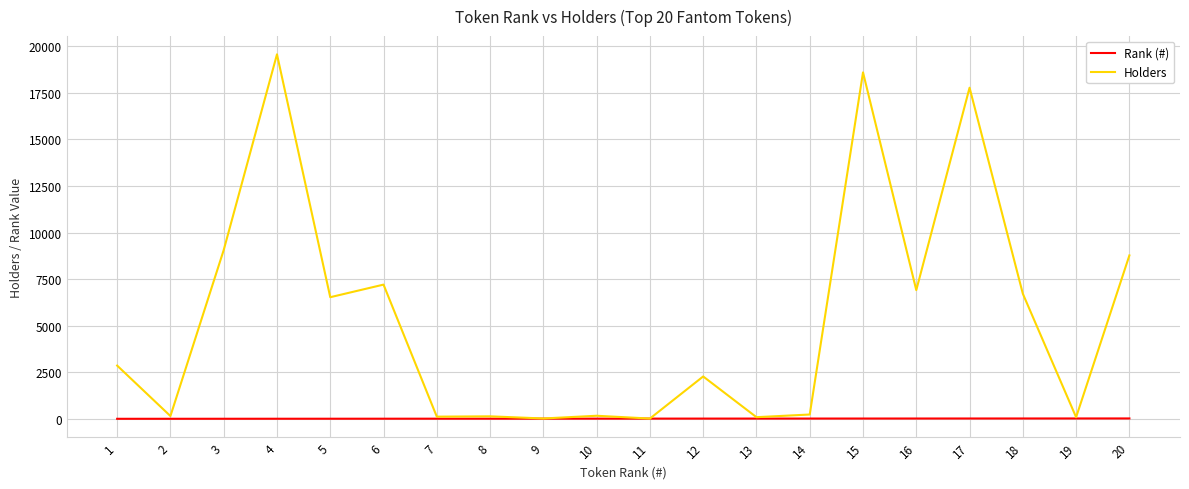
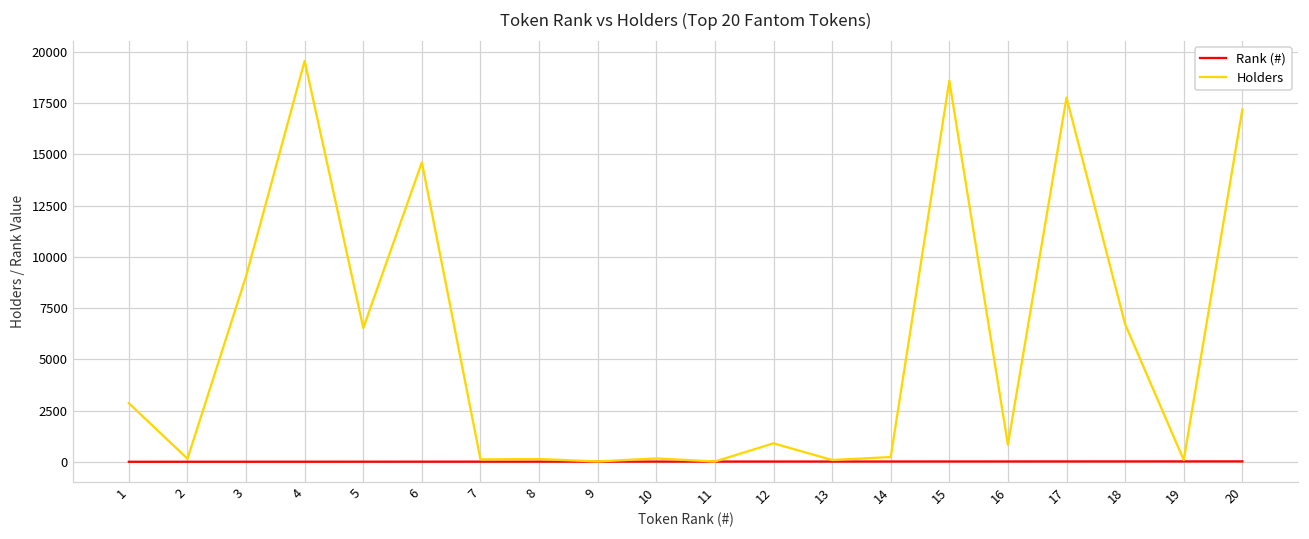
Holders, 6: 7200 -> 14600
Holders, 12: 2300 -> 900
Holders, 16: 6900 -> 800
Holders, 20: 8800 -> 17200
